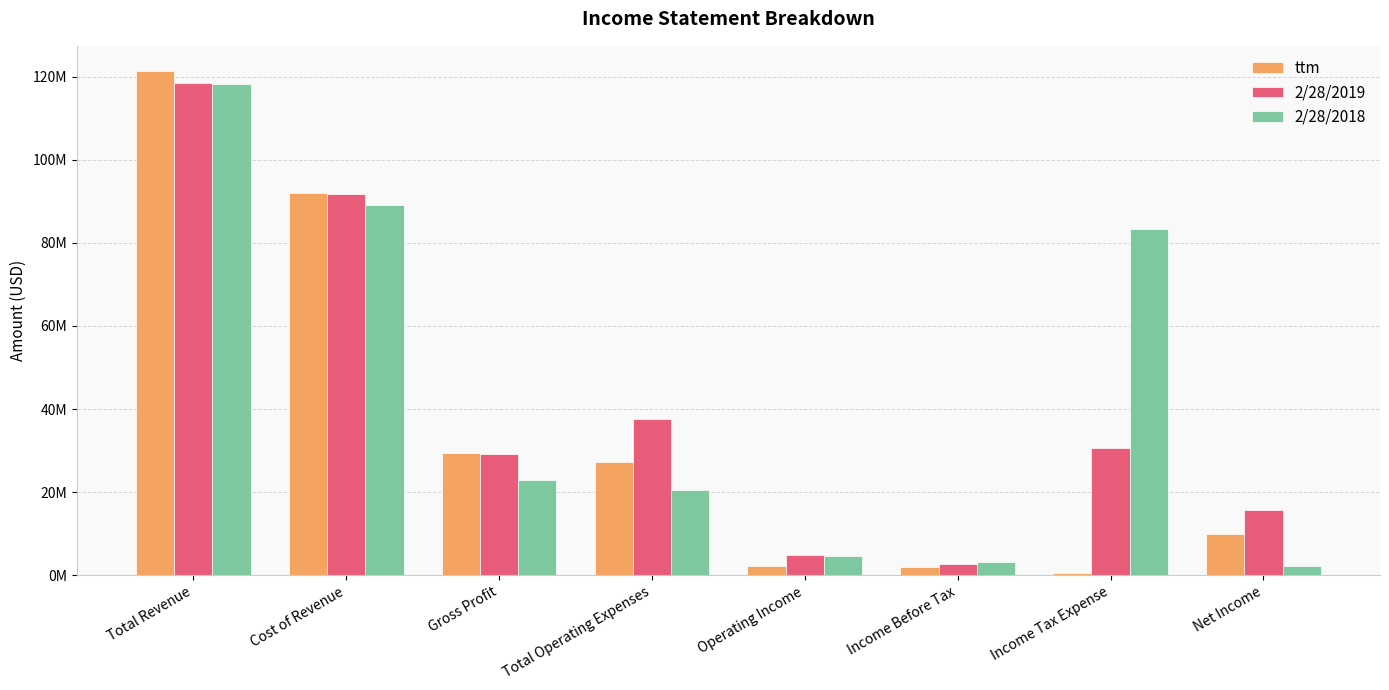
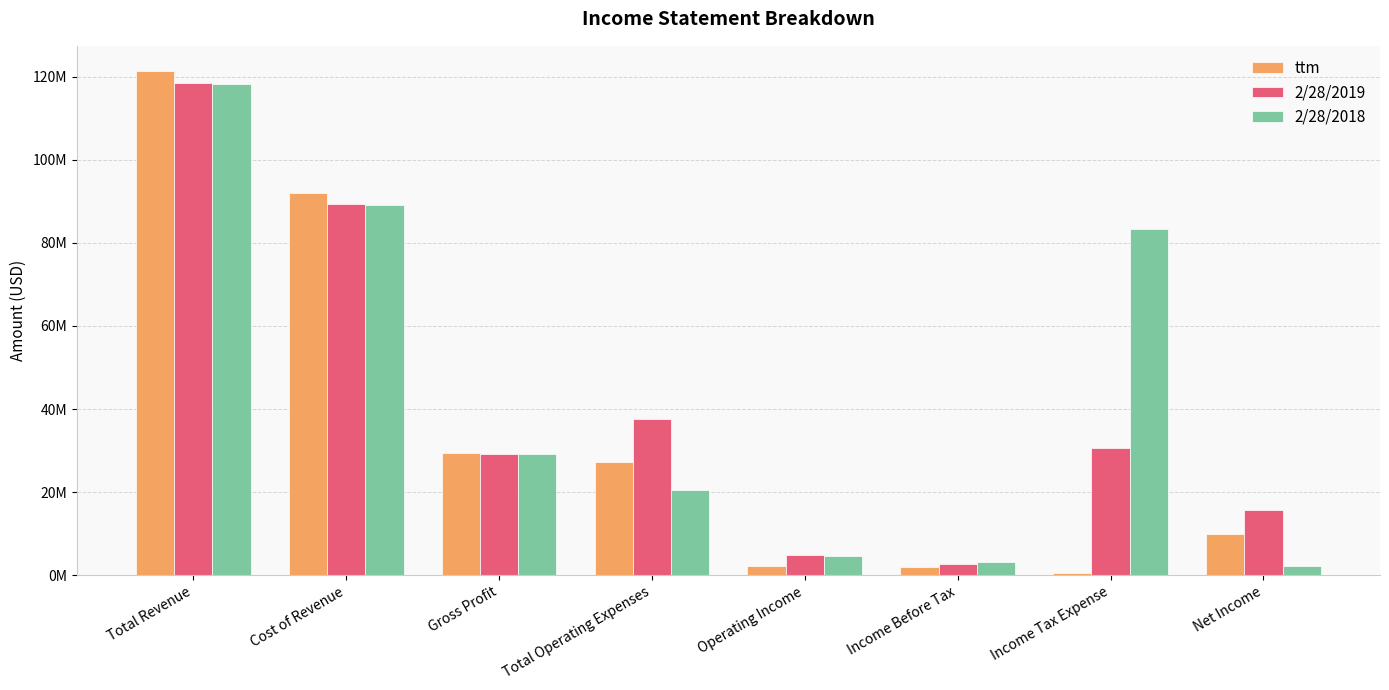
2/28/2019, Cost of Revenue: 92000000 -> 89000000
2/28/2018, Gross Profit: 23000000 -> 29000000
